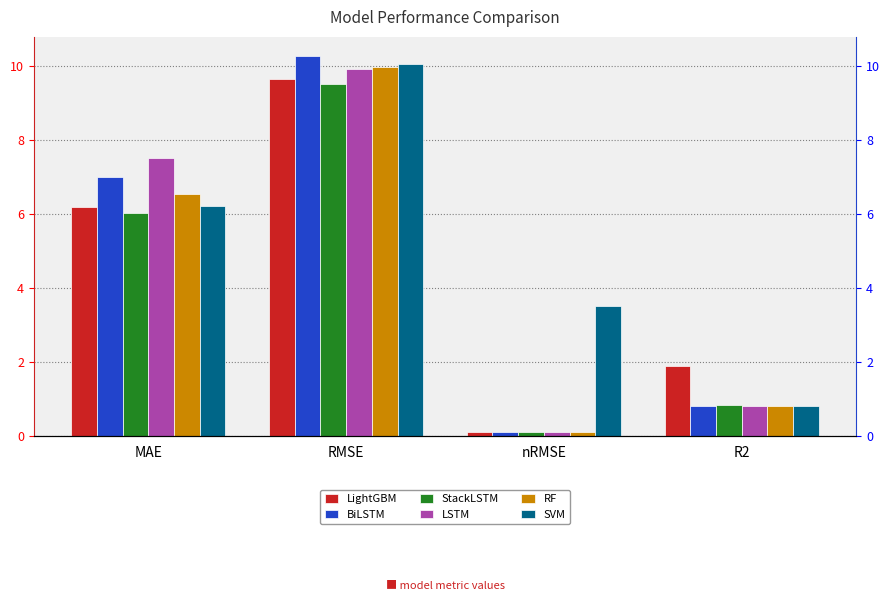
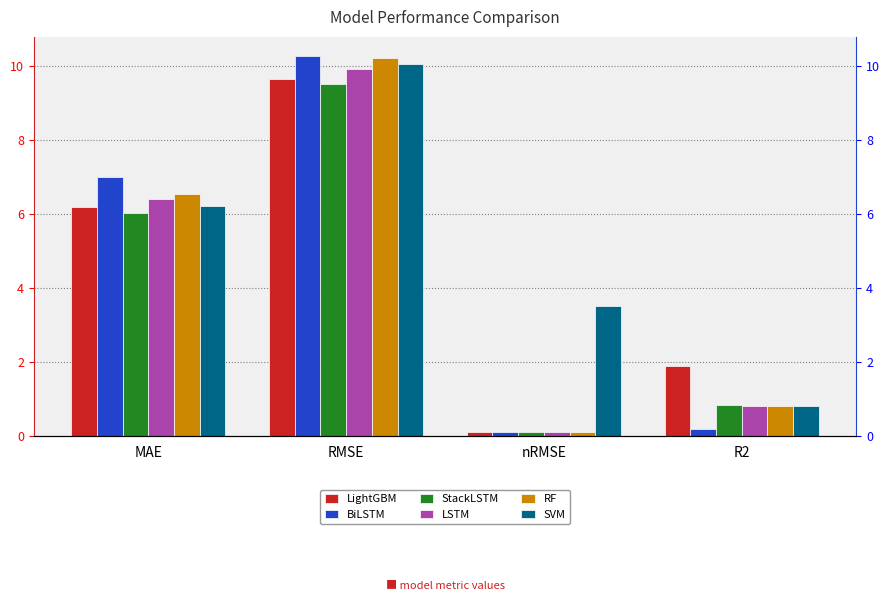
LSTM, MAE: 7.5 -> 6.4
RF, RMSE: 10.0 -> 10.2
BiLSTM, R2: 0.8 -> 0.2
